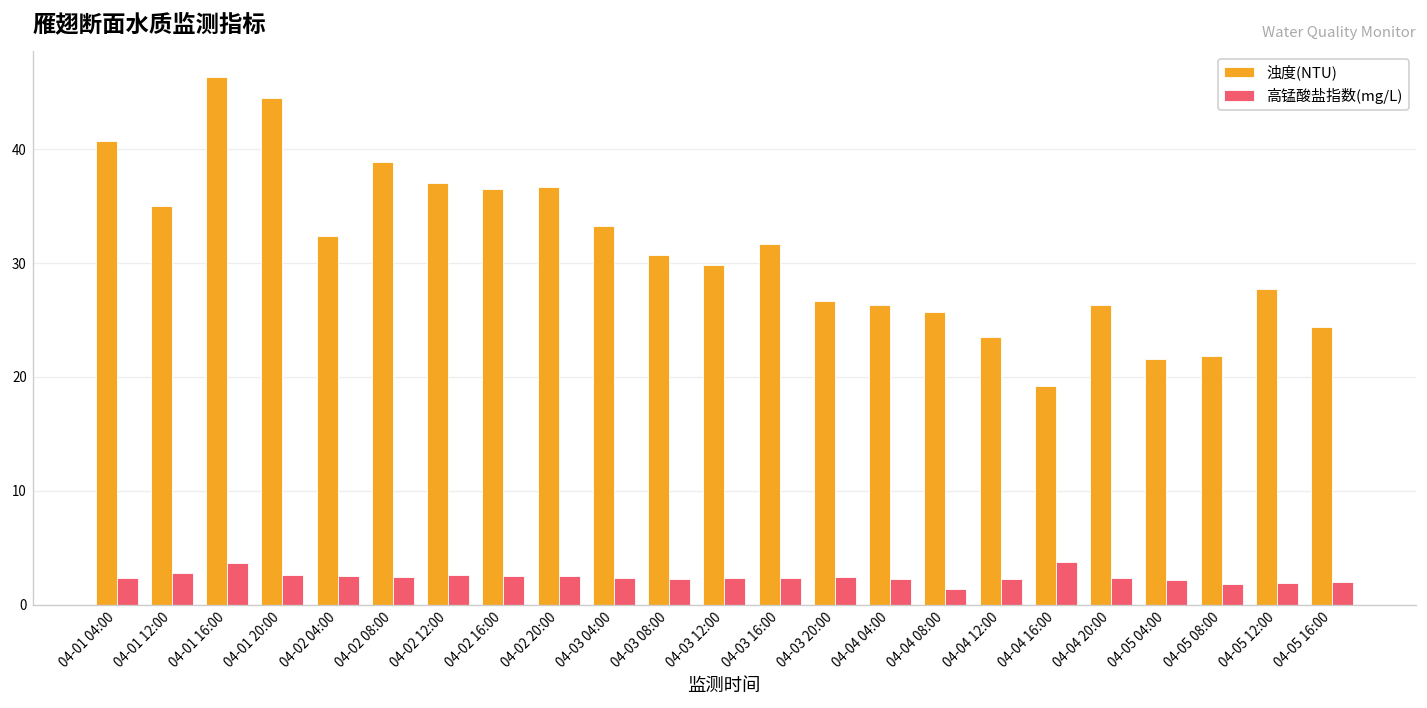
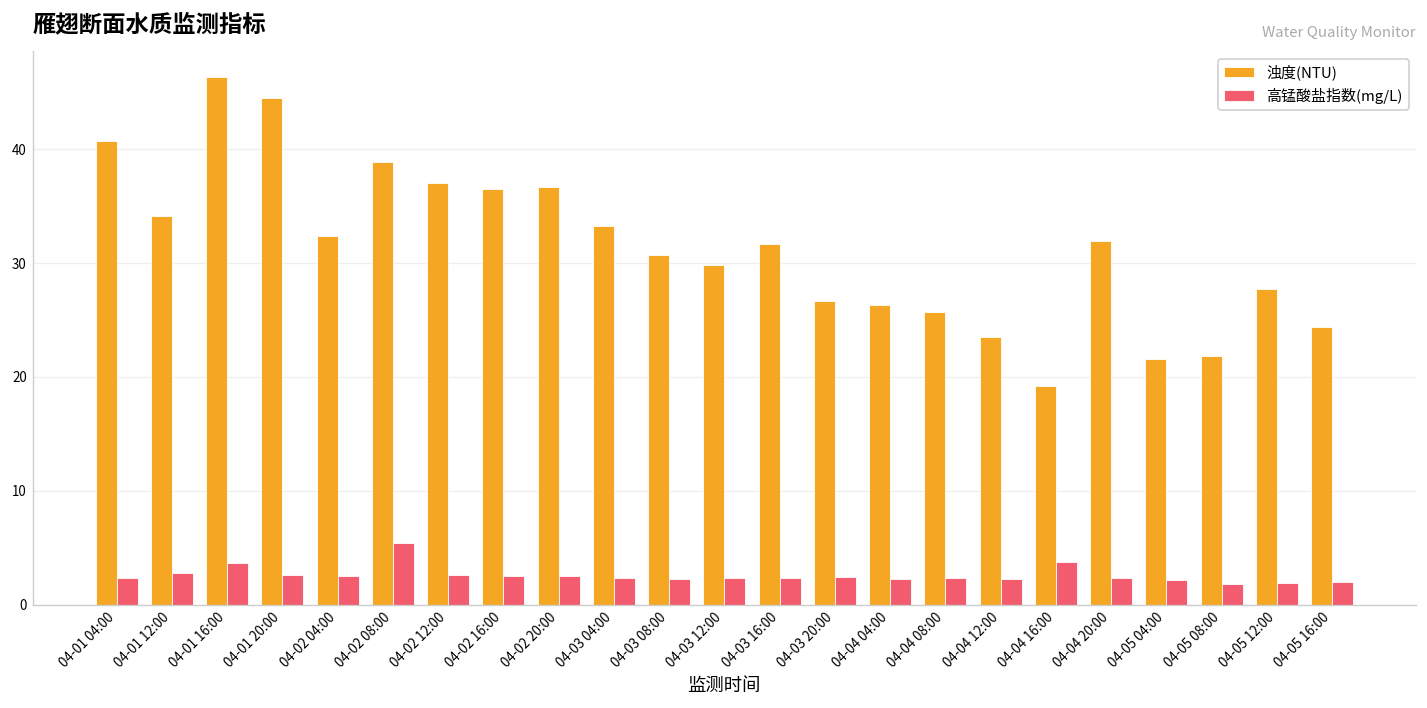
浊度(NTU), 04-01 12:00: 35 -> 34
高锰酸盐指数(mg/L), 04-02 08:00: 2 -> 5
高锰酸盐指数(mg/L), 04-04 08:00: 1 -> 2
浊度(NTU), 04-04 20:00: 26 -> 32
